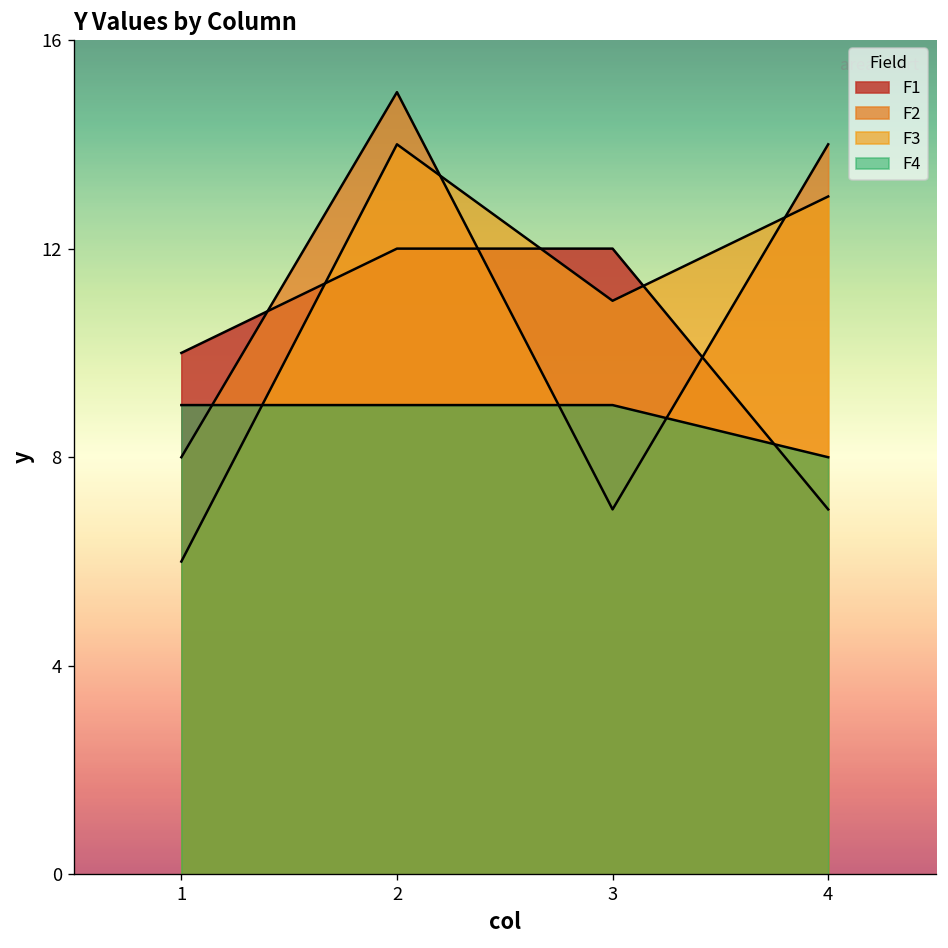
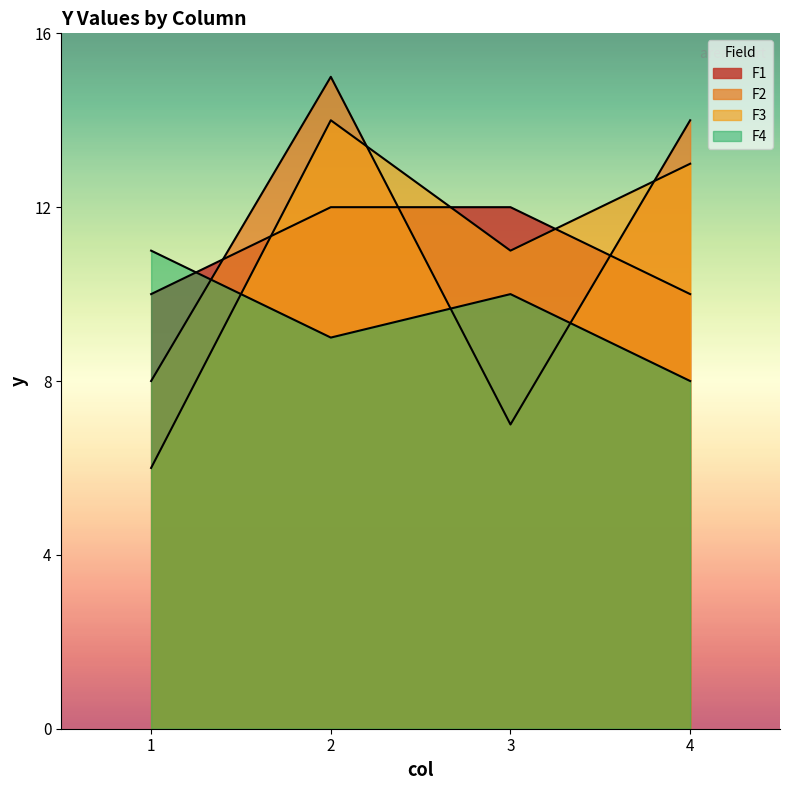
F4, 1: 9 -> 11
F4, 3: 9 -> 10
F1, 4: 7 -> 10
